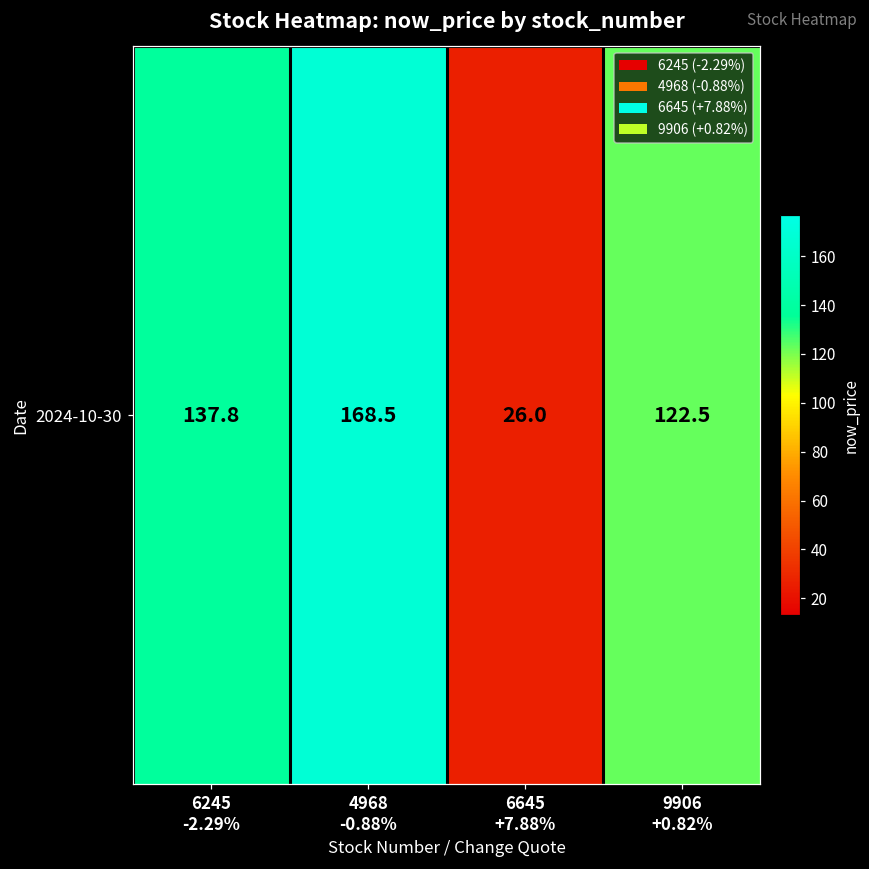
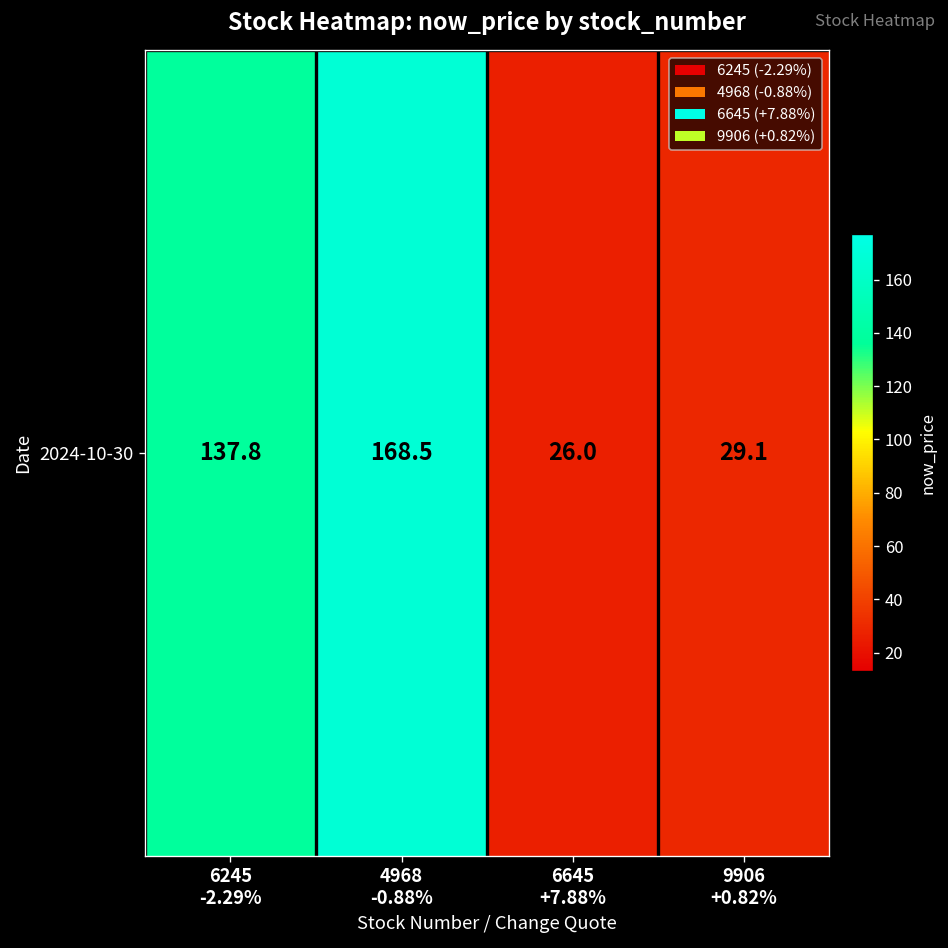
2024-10-30, 9906 +0.82%: 122.5 -> 29.1
